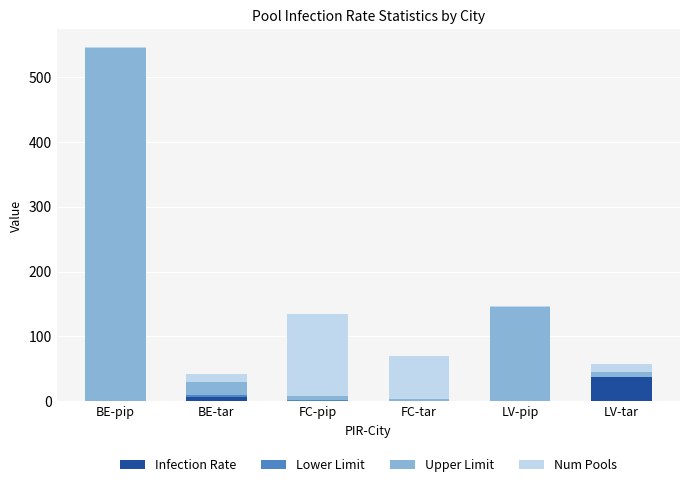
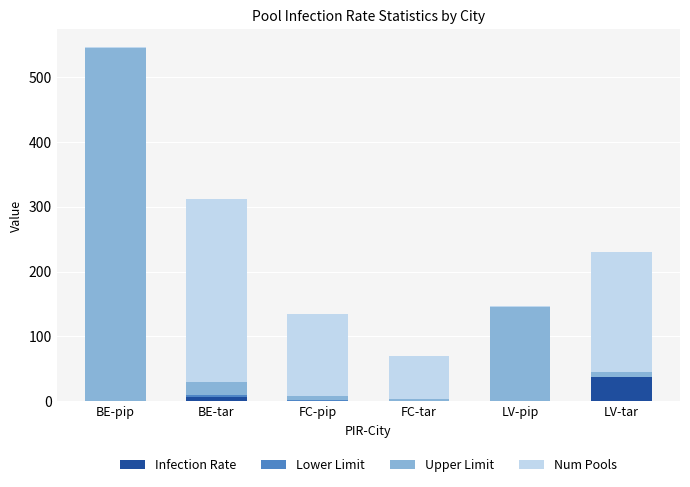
Num Pools, BE-tar: 10 -> 280
Num Pools, LV-tar: 10 -> 190
